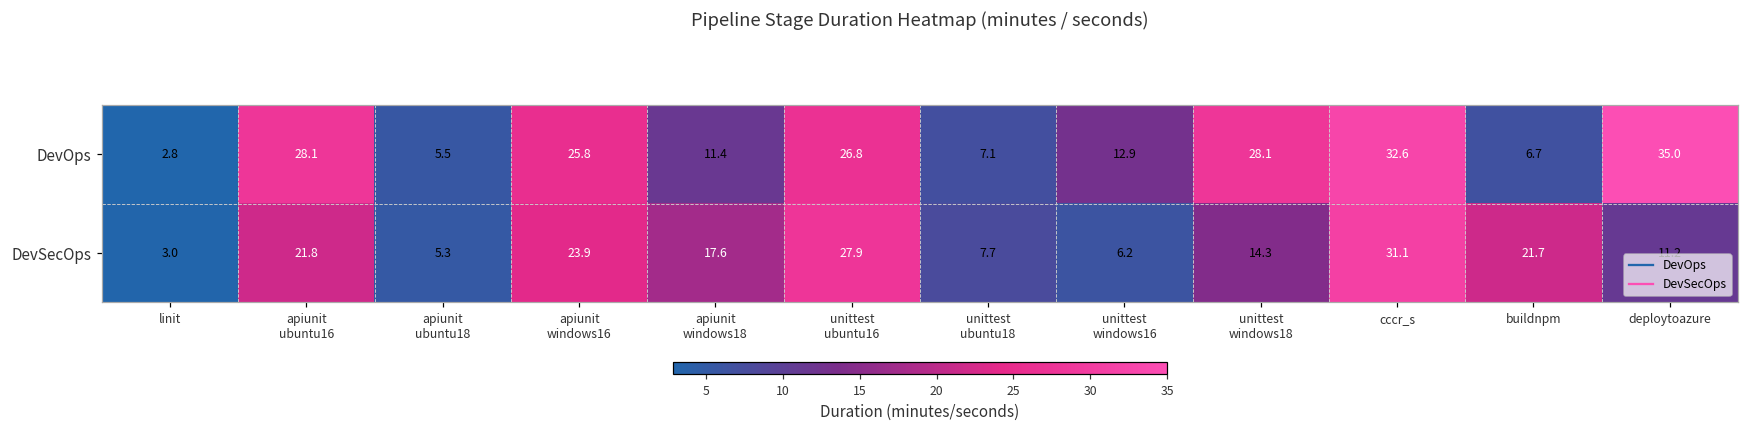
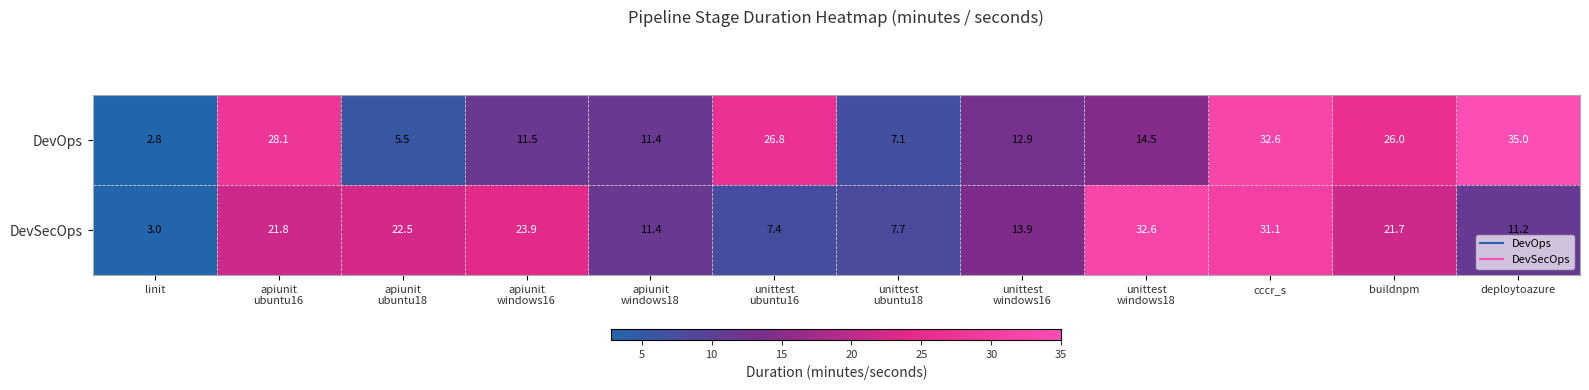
DevOps, apiunit windows16: 25.8 -> 11.5
DevOps, unittest windows18: 28.1 -> 14.5
DevOps, buildnpm: 6.7 -> 26.0
DevSecOps, apiunit ubuntu18: 5.3 -> 22.5
DevSecOps, apiunit windows18: 17.6 -> 11.4
DevSecOps, unittest ubuntu16: 27.9 -> 7.4
DevSecOps, unittest windows16: 6.2 -> 13.9
DevSecOps, unittest windows18: 14.3 -> 32.6
